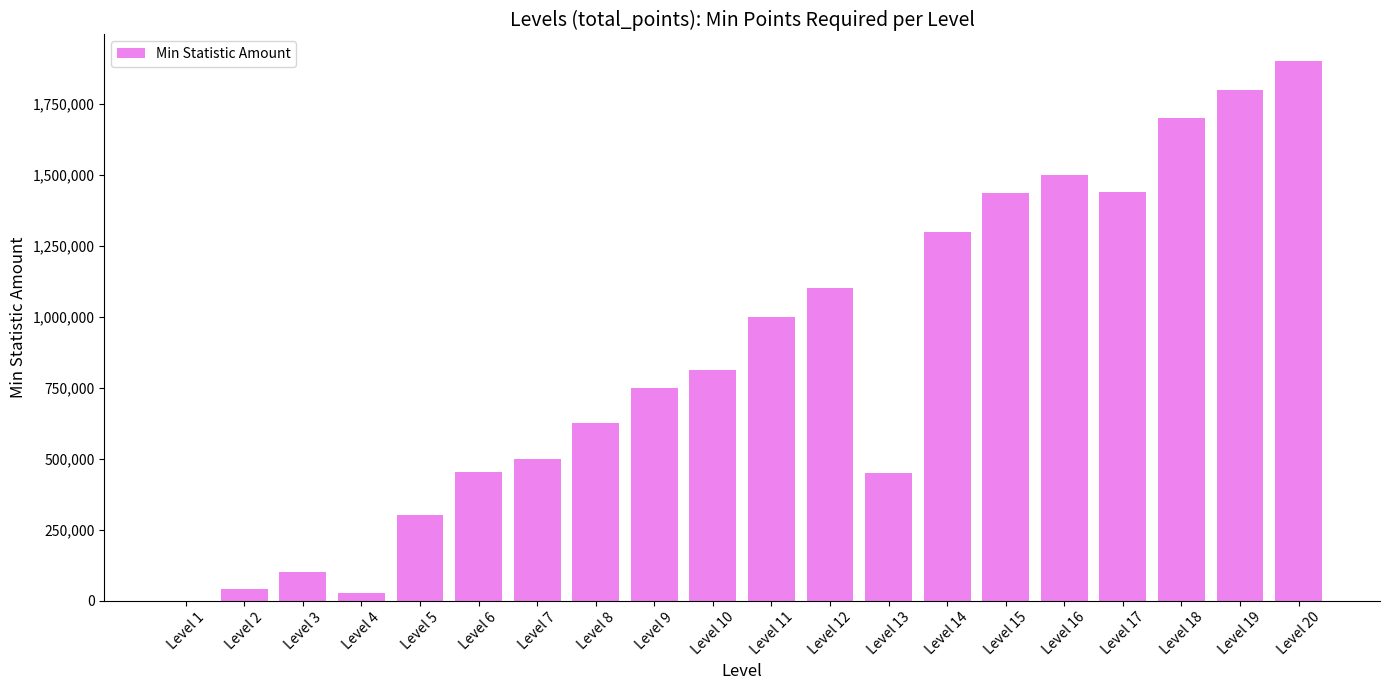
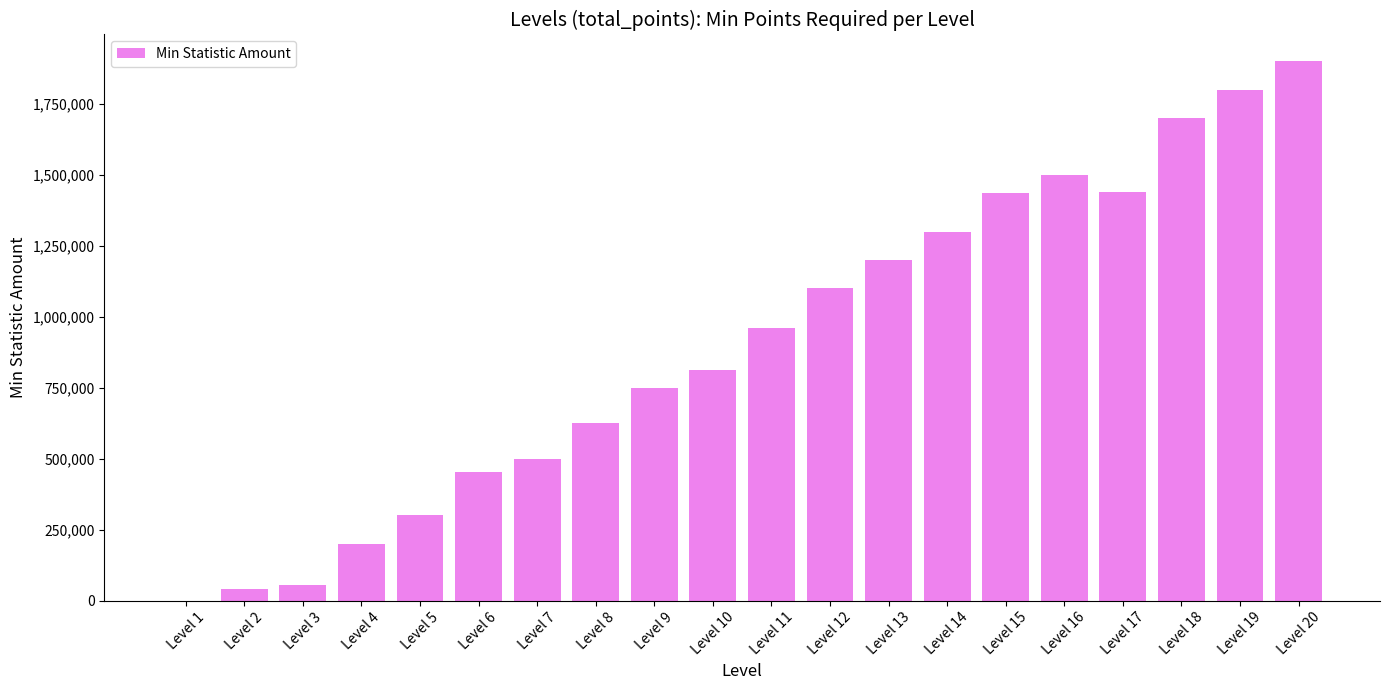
Level 3: 100,000 -> 60,000
Level 4: 30,000 -> 200,000
Level 11: 1,000,000 -> 960,000
Level 13: 450,000 -> 1,200,000
